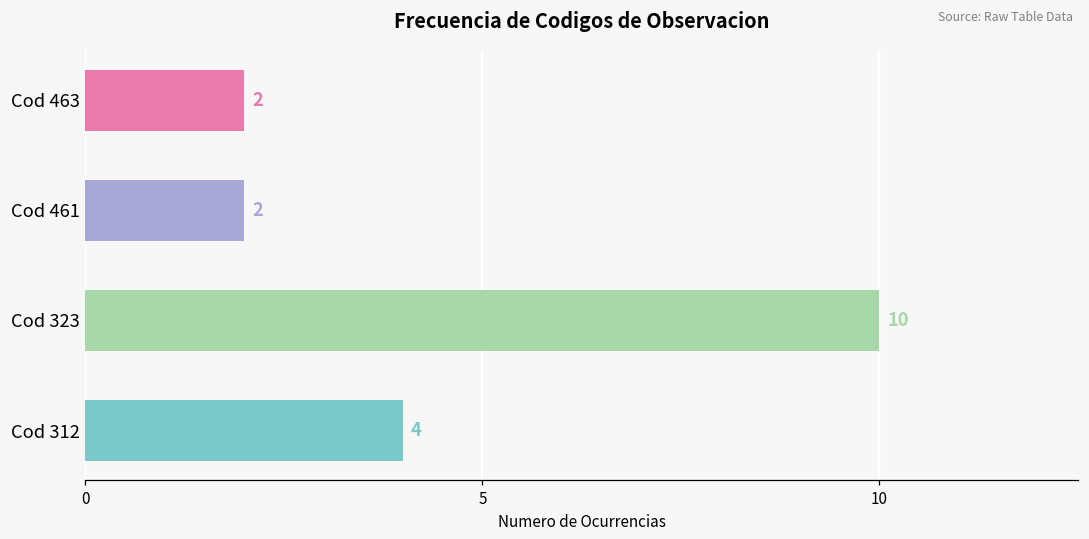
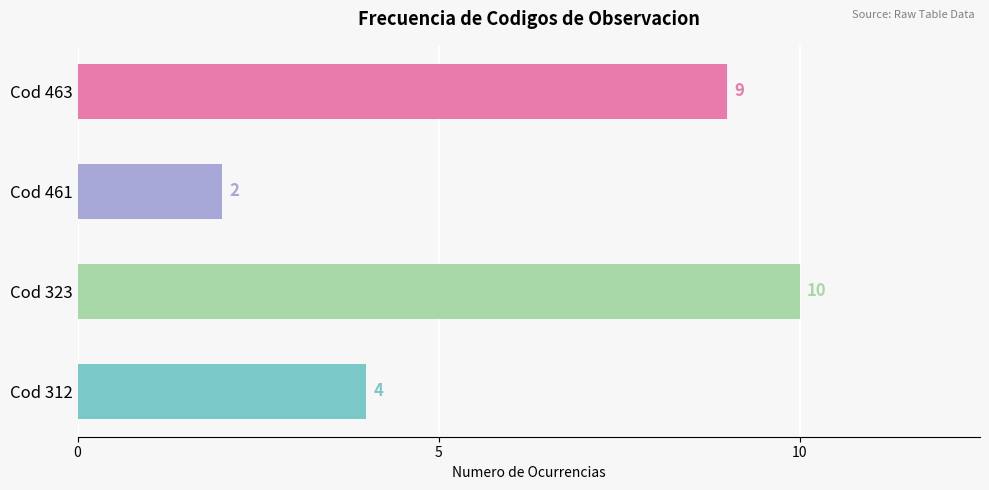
Cod 463: 2 -> 9
